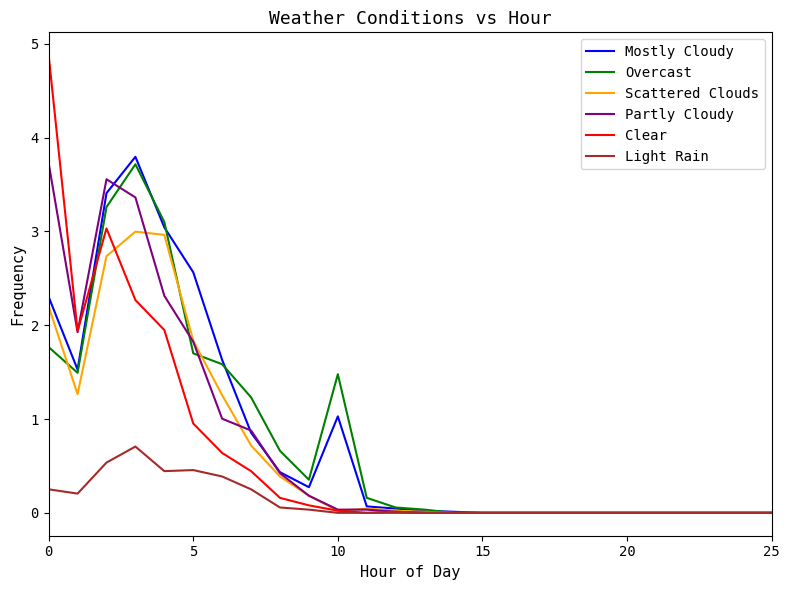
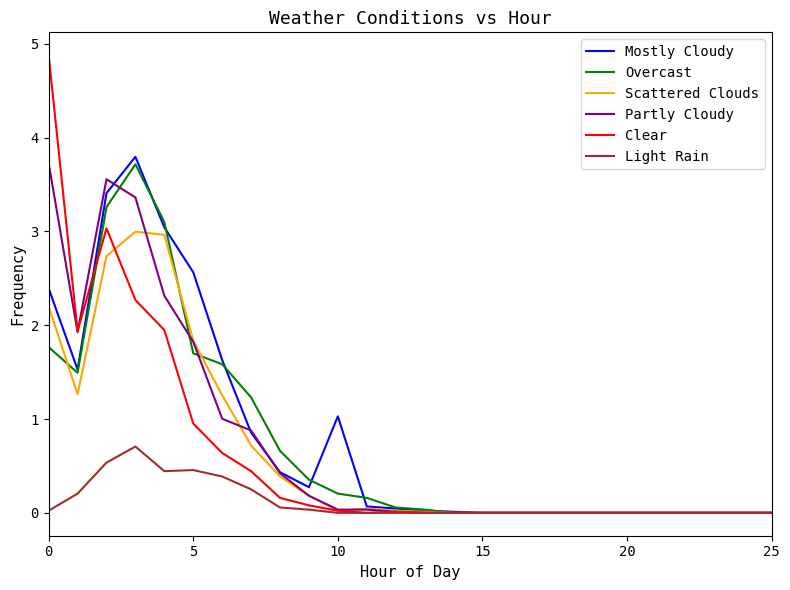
Mostly Cloudy, 0: 2.3 -> 2.4
Light Rain, 0: 0.3 -> 0.0
Overcast, 10: 1.5 -> 0.2
